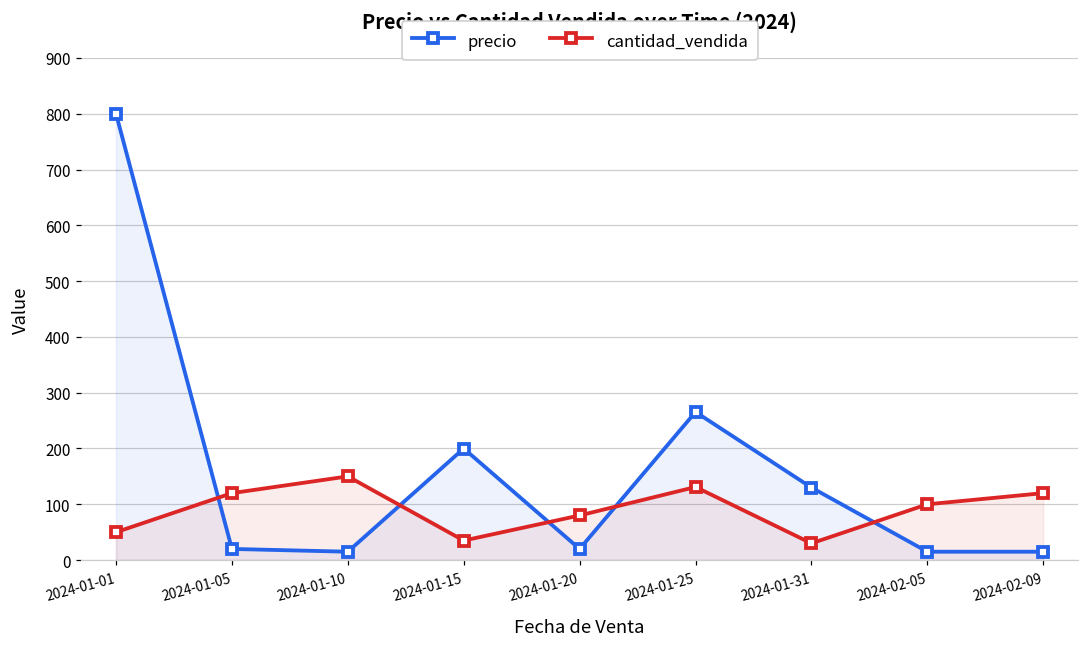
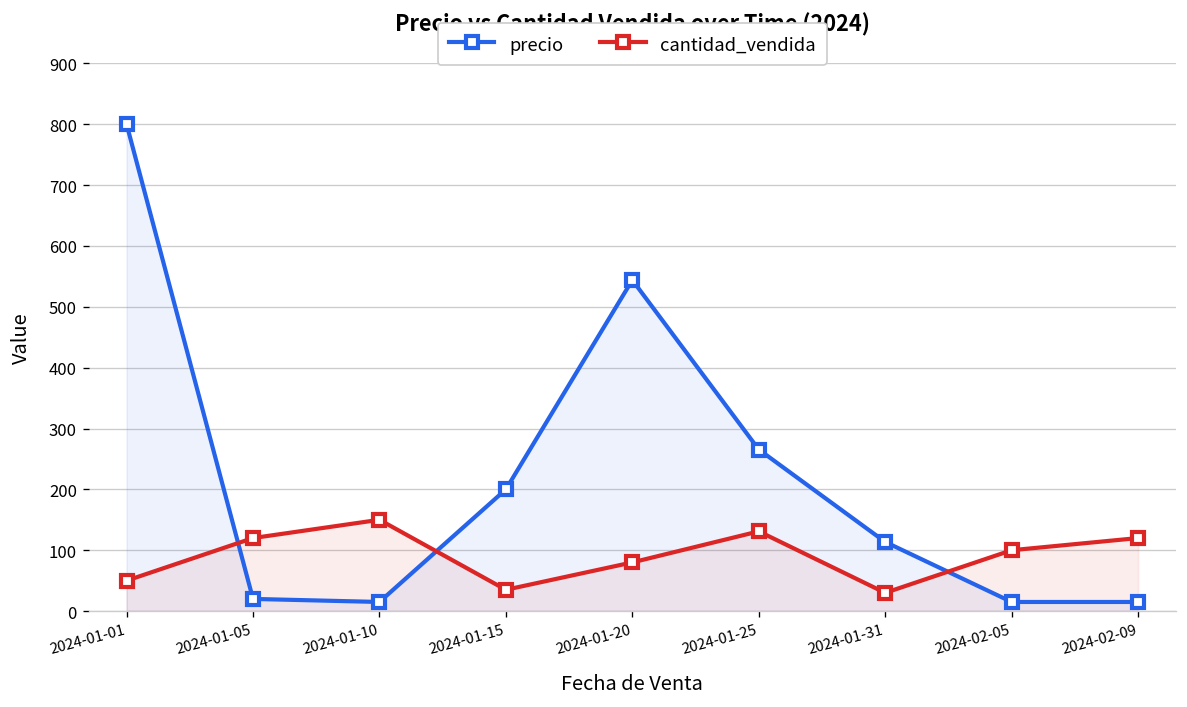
precio, 2024-01-20: 20 -> 540
precio, 2024-01-31: 130 -> 110
